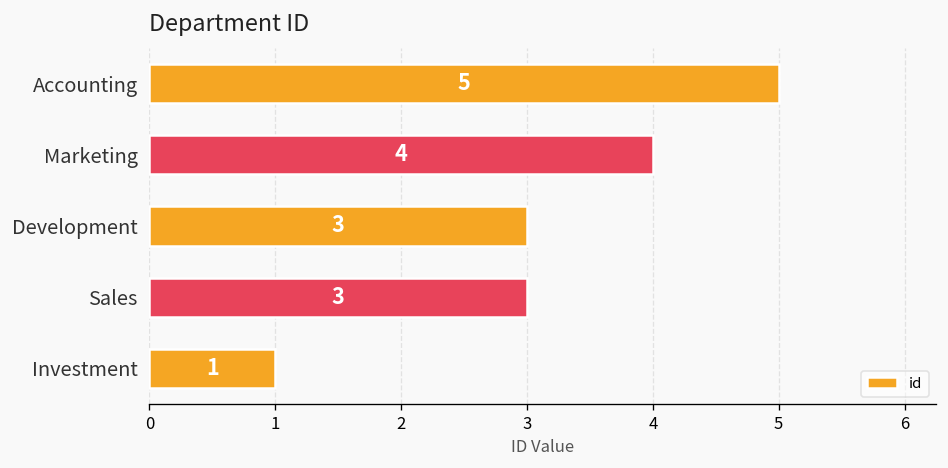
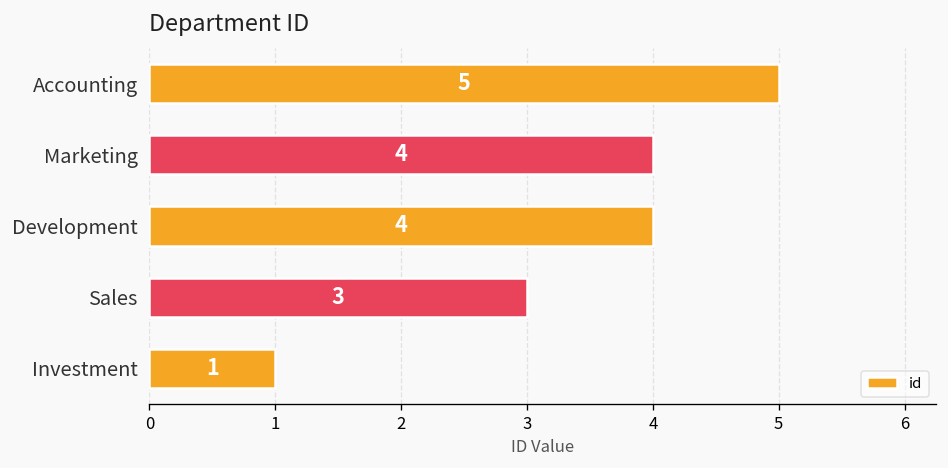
Development: 3 -> 4
